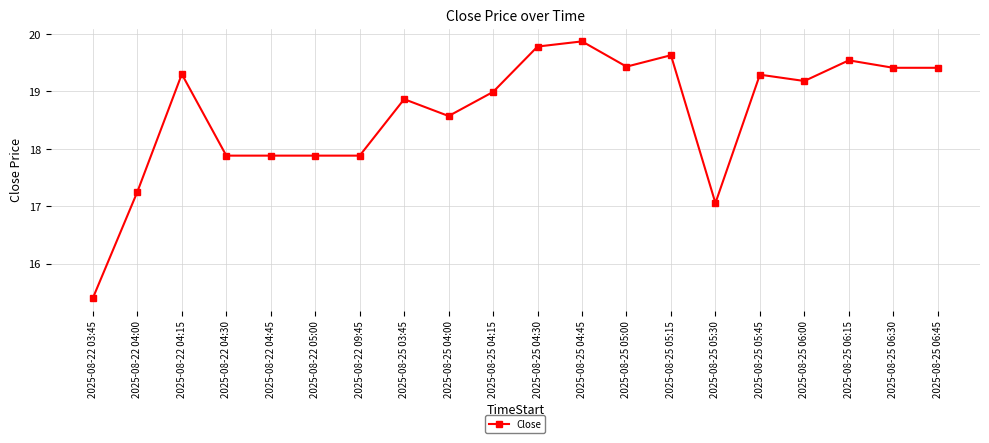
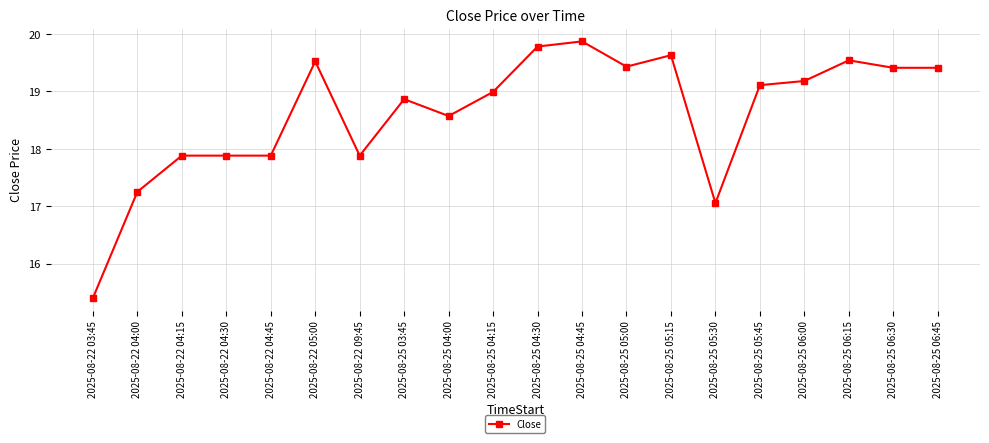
2025-08-22 04:15: 19.3 -> 17.9
2025-08-22 05:00: 17.9 -> 19.5
2025-08-25 05:45: 19.3 -> 19.1
